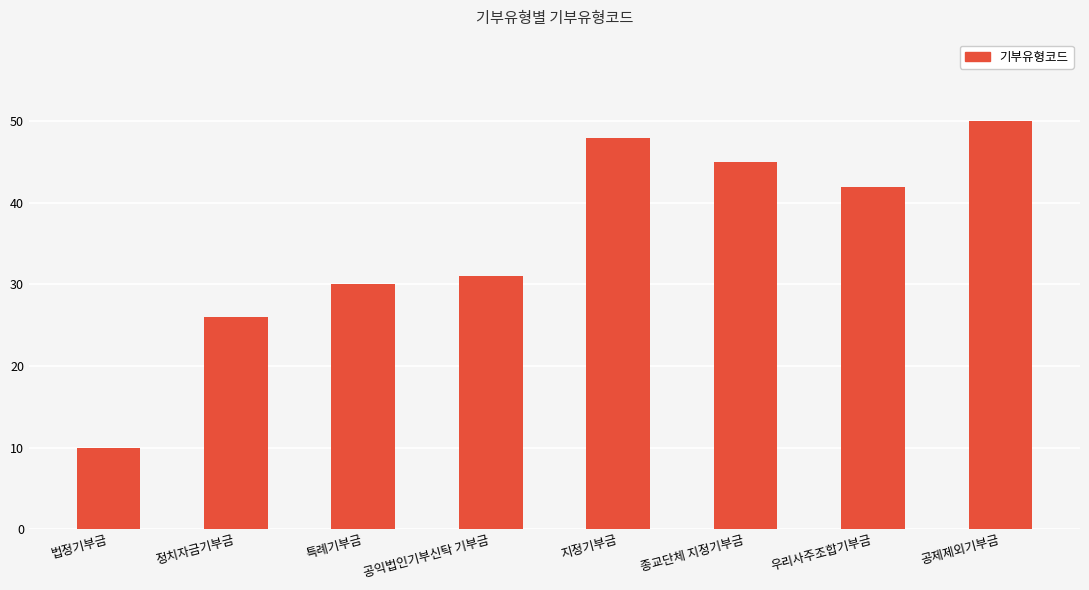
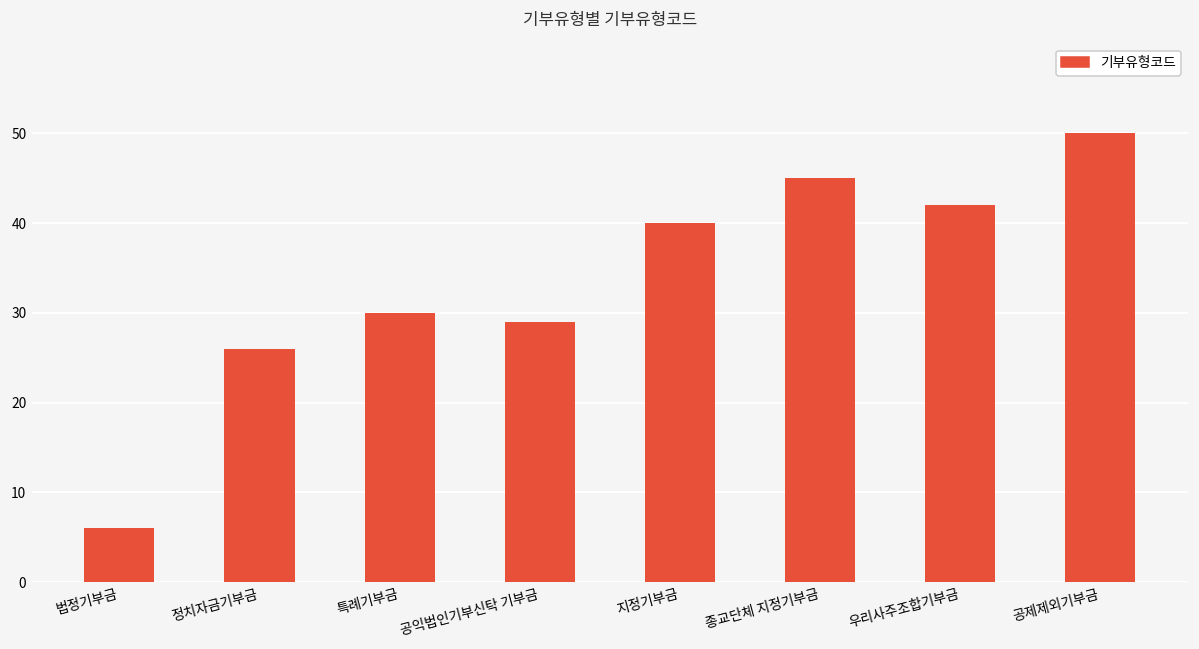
법정기부금: 10 -> 6
공익법인기부신탁 기부금: 31 -> 29
지정기부금: 48 -> 40
